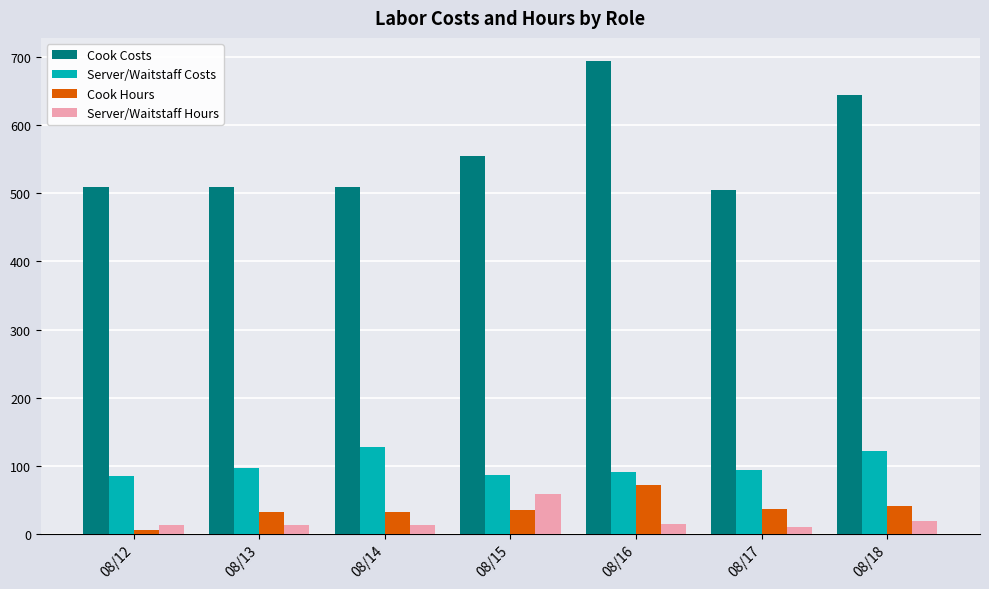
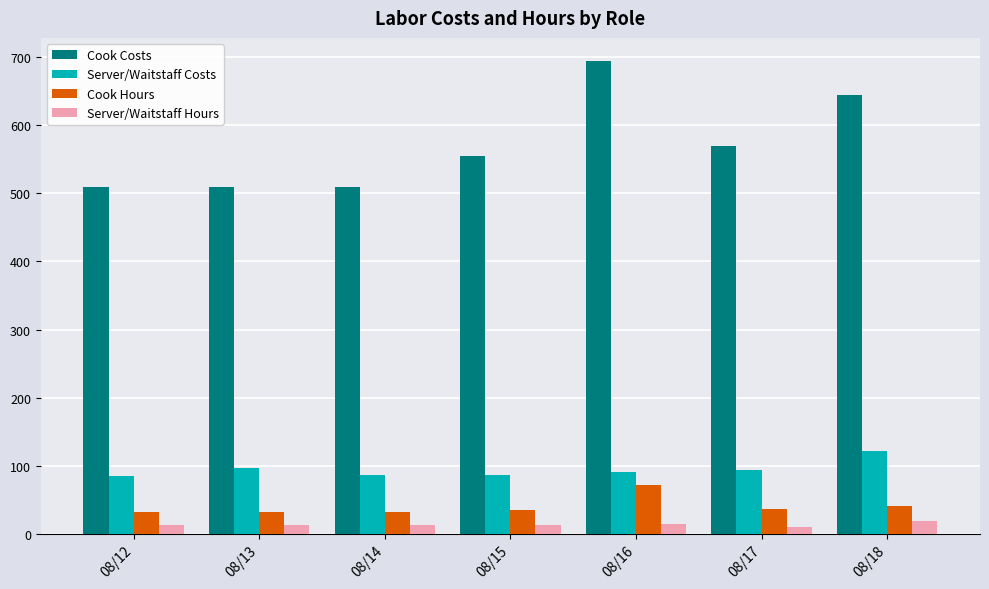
Cook Hours, 08/12: 10 -> 30
Server/Waitstaff Costs, 08/14: 130 -> 90
Server/Waitstaff Hours, 08/15: 60 -> 10
Cook Costs, 08/17: 510 -> 570
